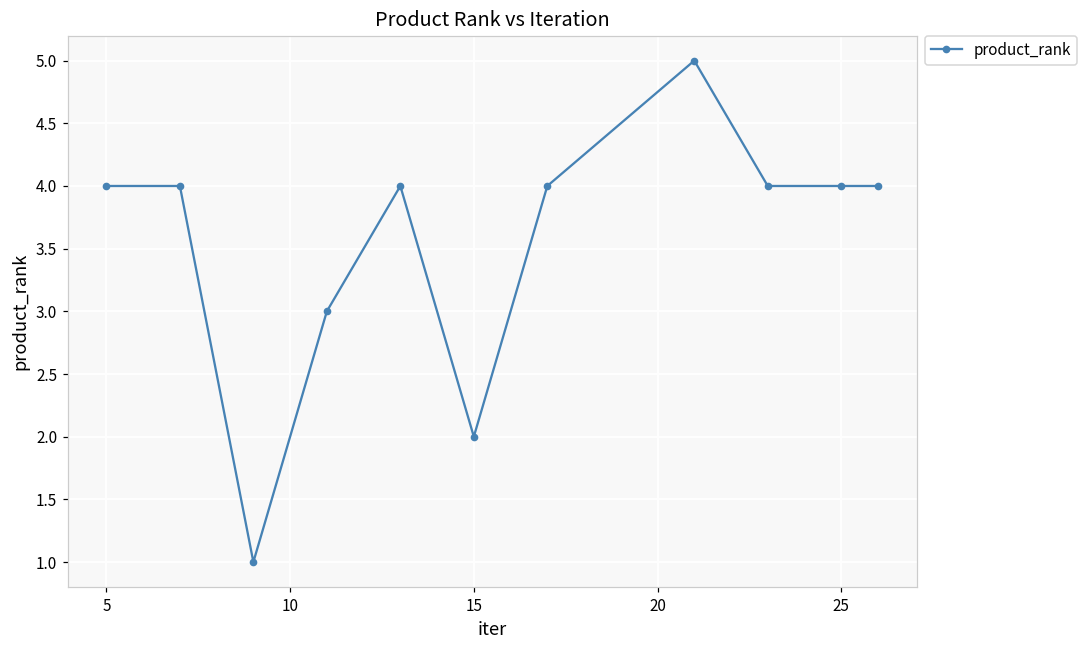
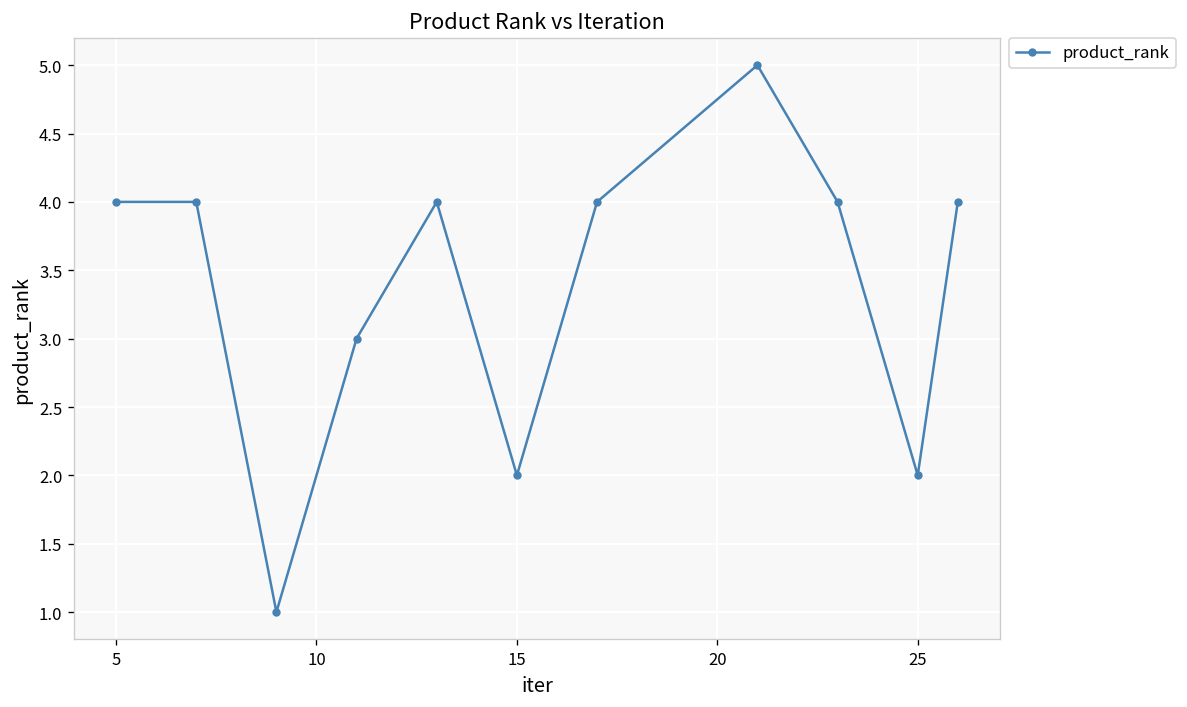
25: 4 -> 2
